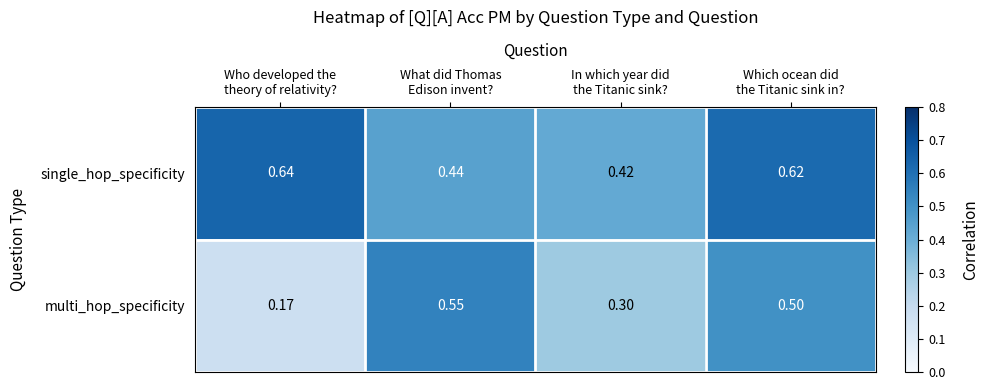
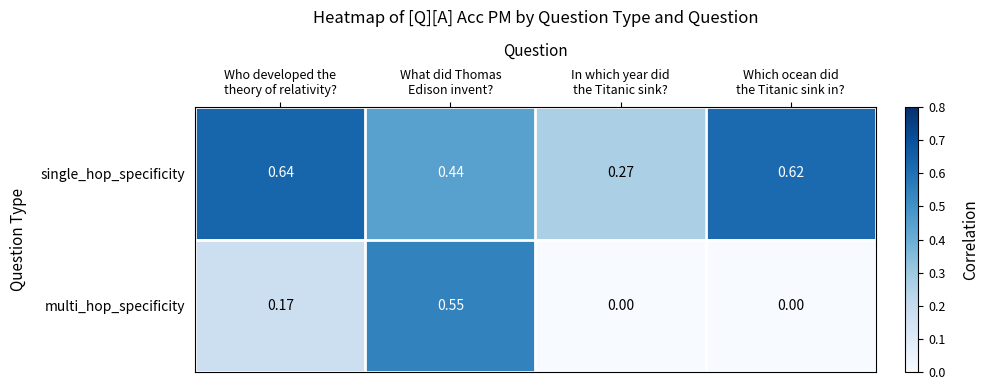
single_hop_specificity, In which year did the Titanic sink?: 0.42 -> 0.27
multi_hop_specificity, In which year did the Titanic sink?: 0.30 -> 0.00
multi_hop_specificity, Which ocean did the Titanic sink in?: 0.50 -> 0.00
